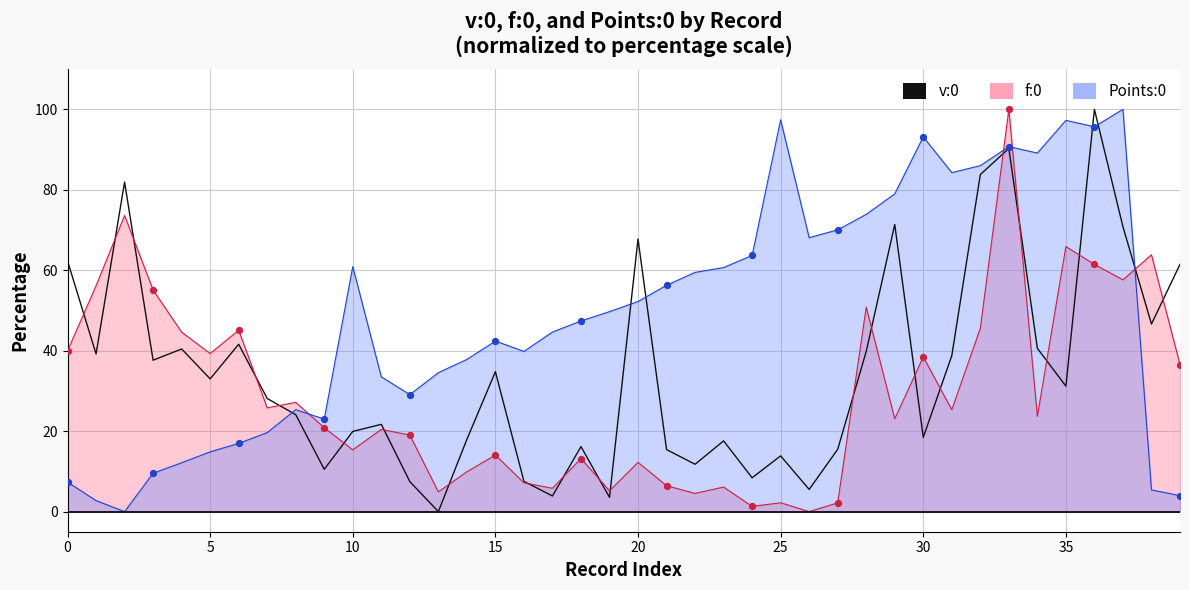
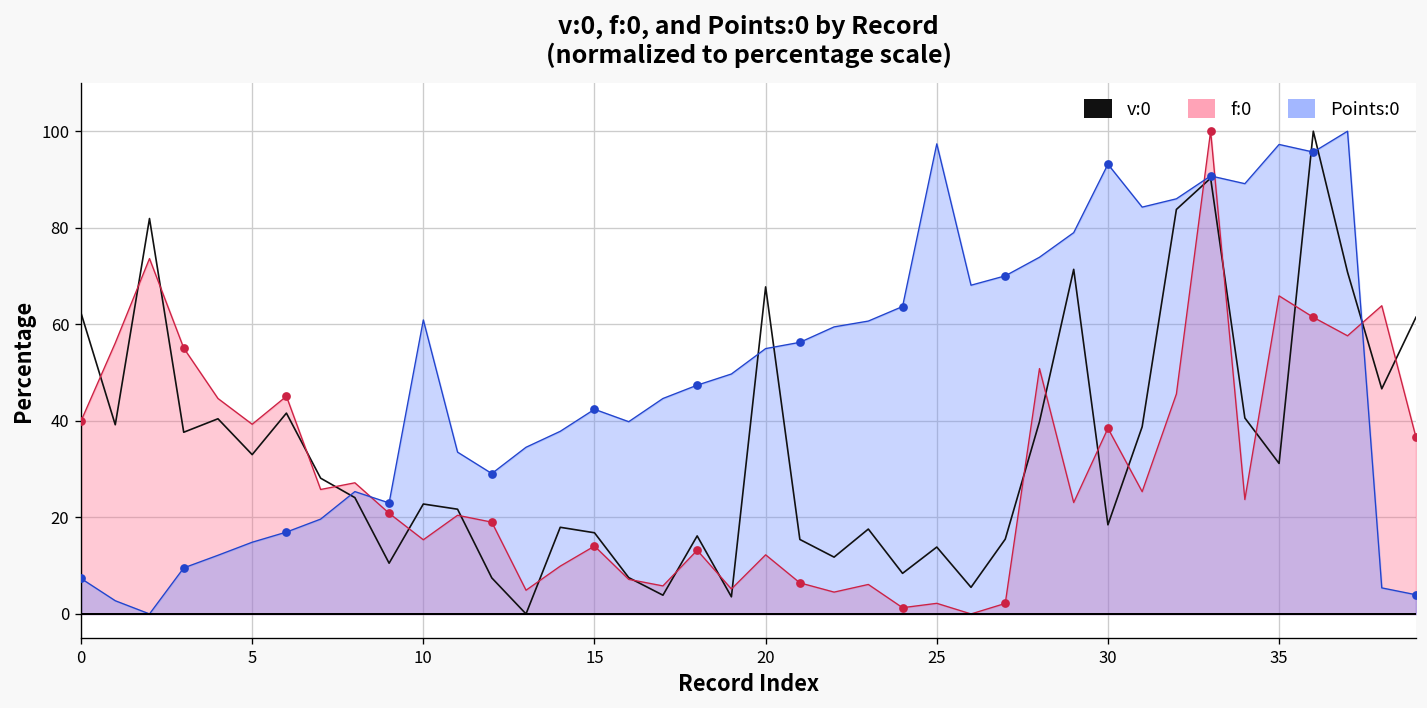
v:0, 10: 20 -> 23
v:0, 15: 35 -> 17
Points:0, 20: 52 -> 55
